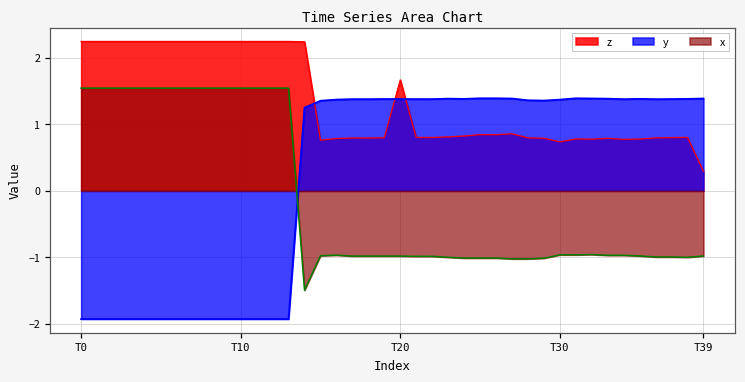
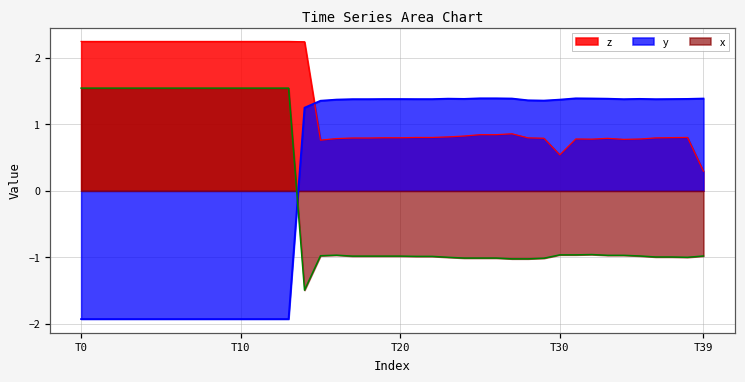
z, T20: 1.7 -> 0.8
z, T30: 0.7 -> 0.5
